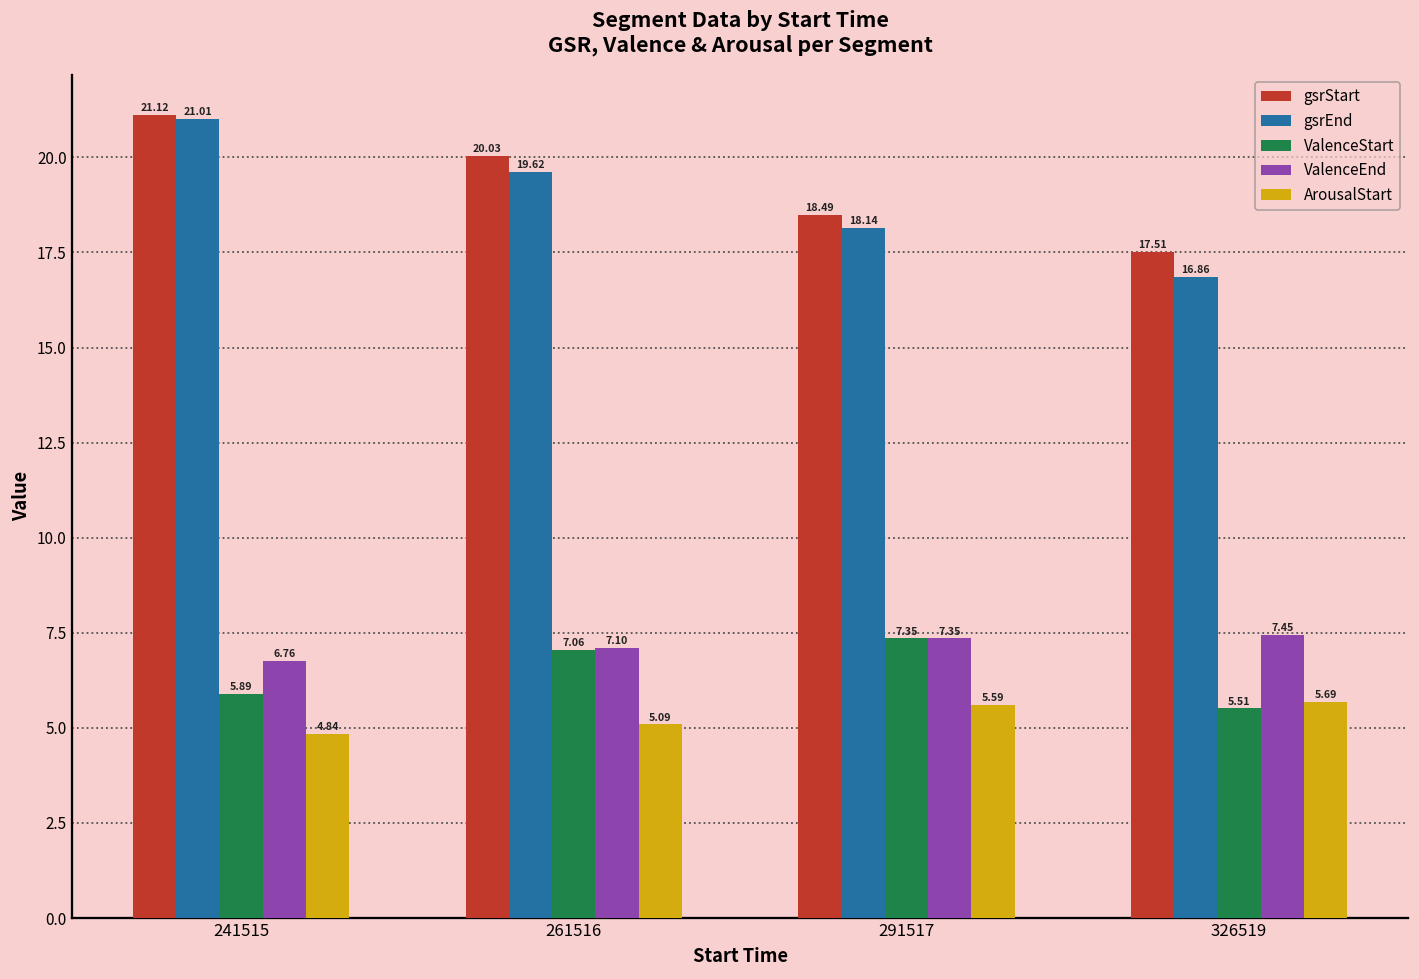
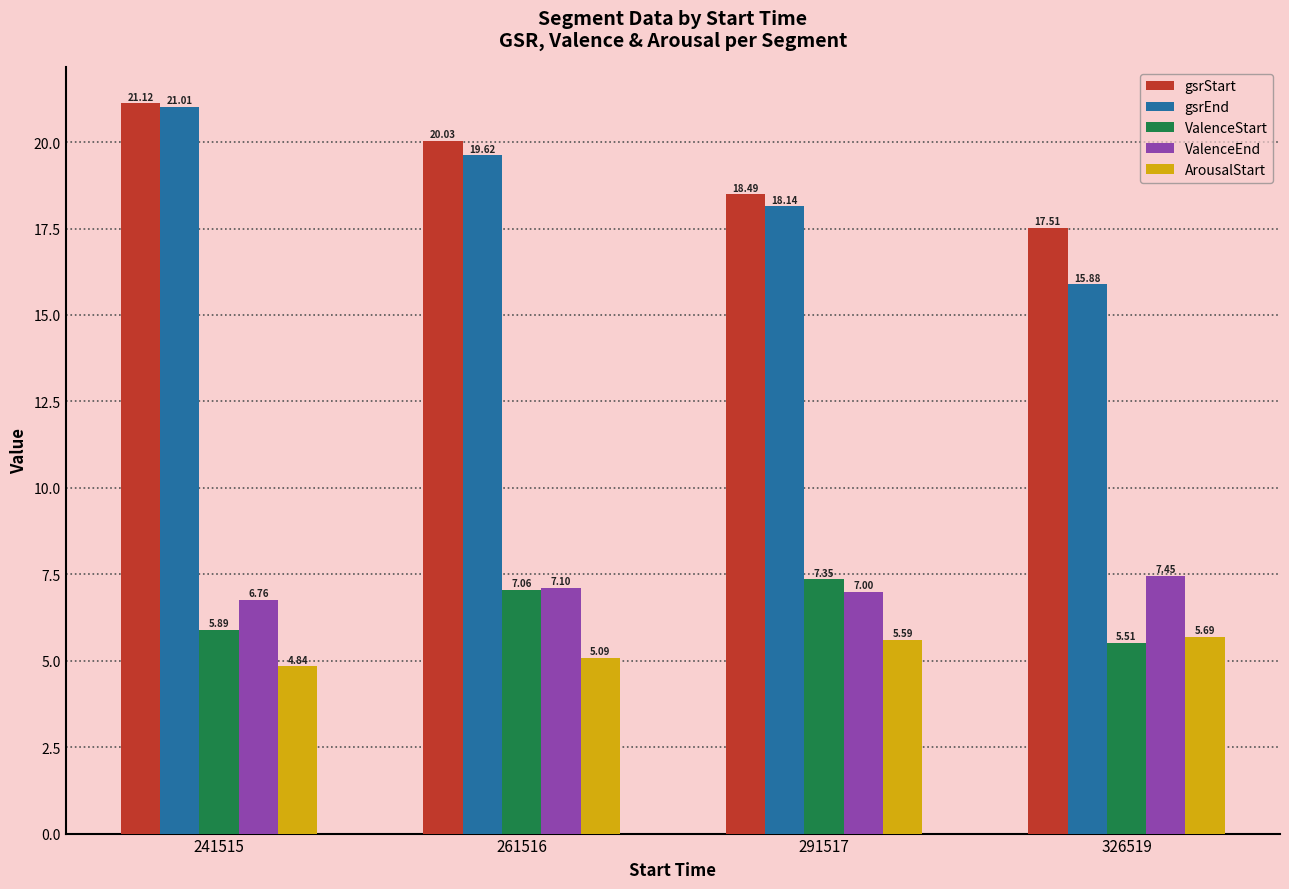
ValenceEnd, 291517: 7.35 -> 7.00
gsrEnd, 326519: 16.86 -> 15.88
